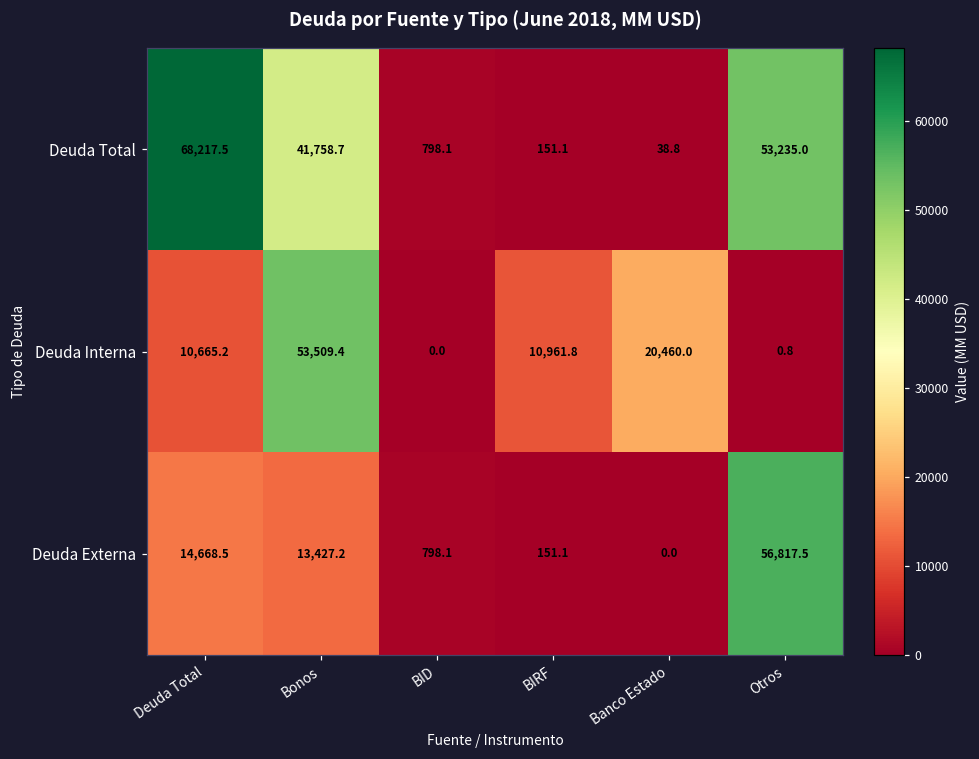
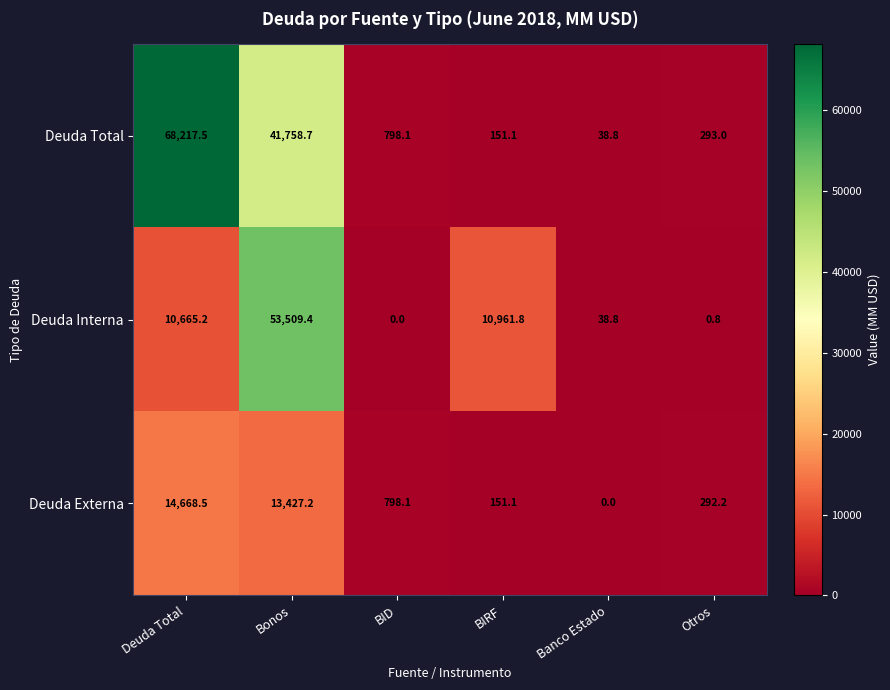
Deuda Total, Otros: 53,235.0 -> 293.0
Deuda Interna, Banco Estado: 20,460.0 -> 38.8
Deuda Externa, Otros: 56,817.5 -> 292.2
